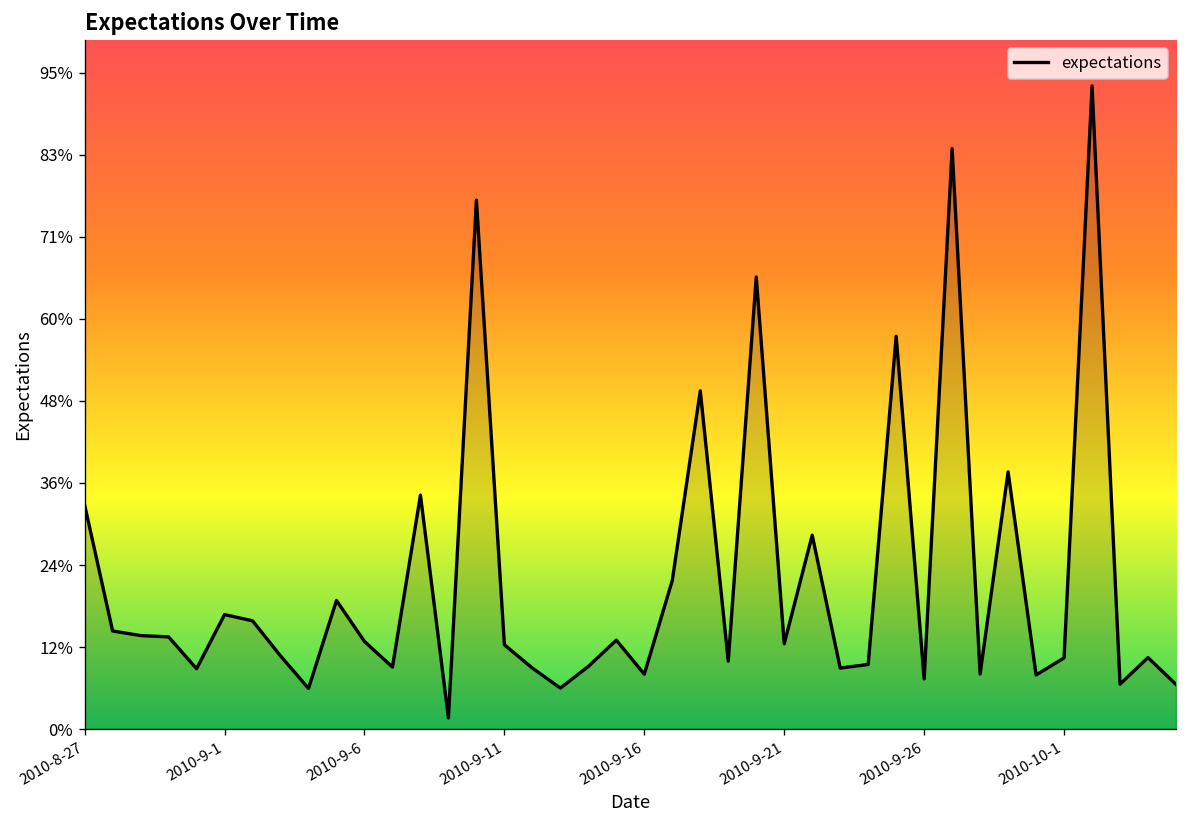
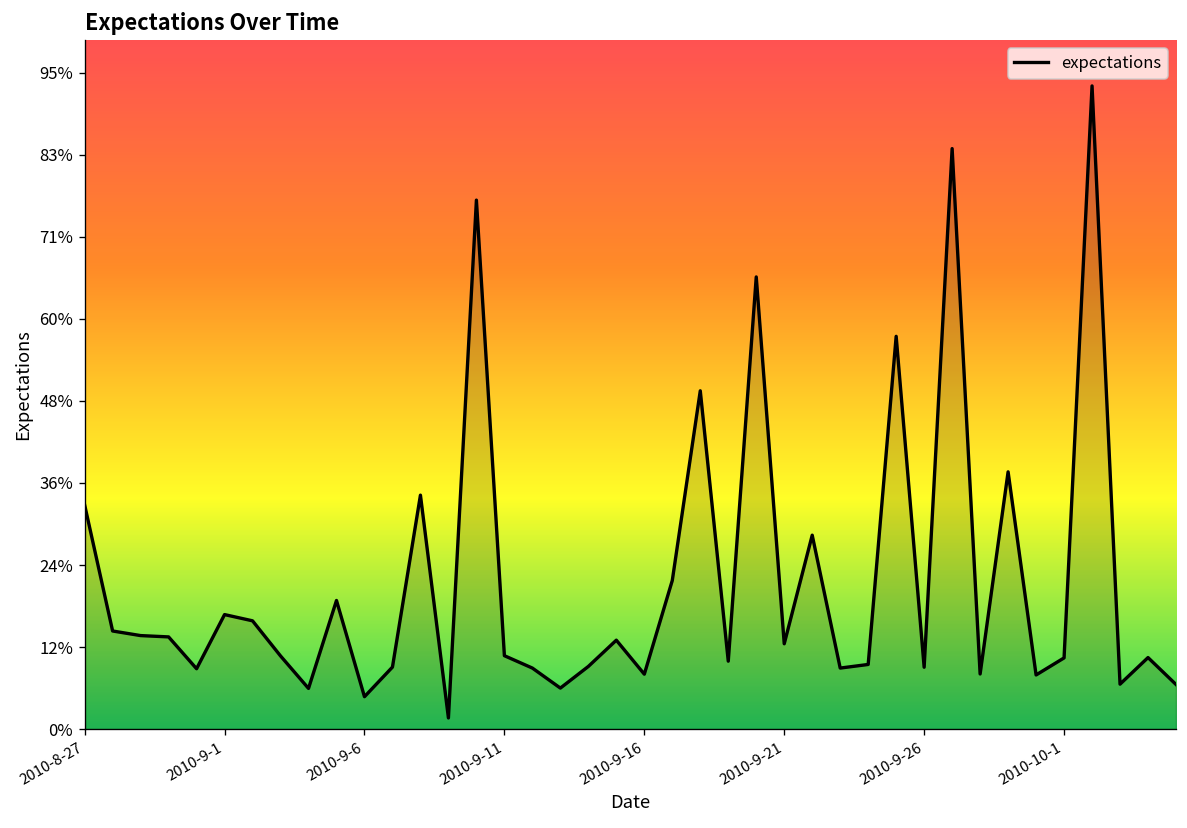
2010-9-6: 13% -> 5%
2010-9-11: 12% -> 11%
2010-9-26: 7% -> 9%
